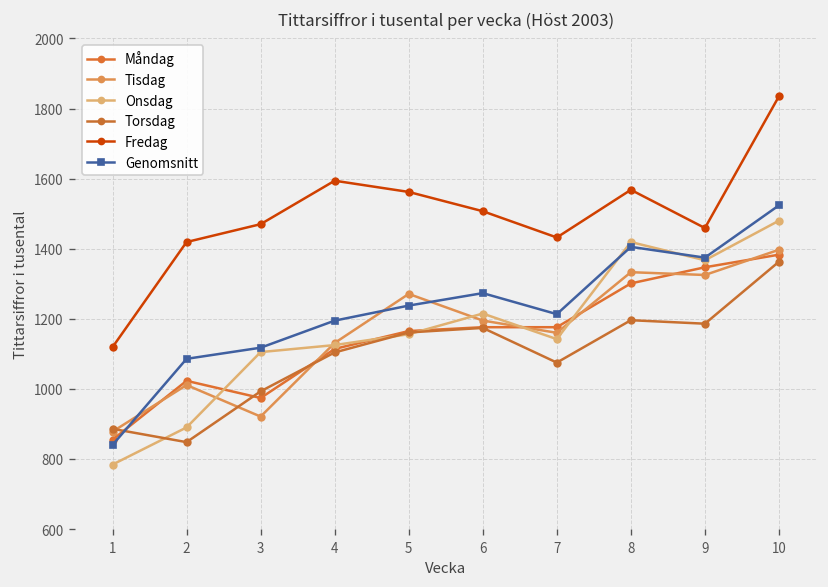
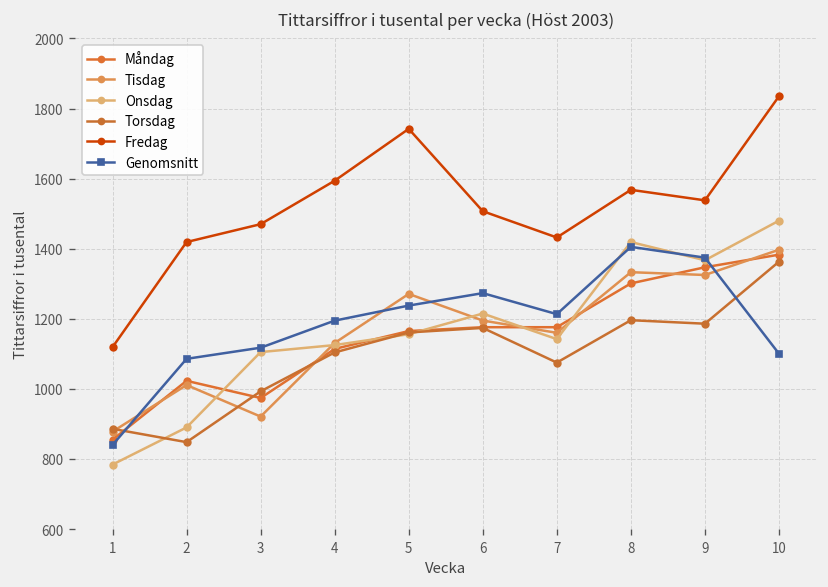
Fredag, 5: 1560 -> 1740
Fredag, 9: 1460 -> 1540
Genomsnitt, 10: 1520 -> 1100
